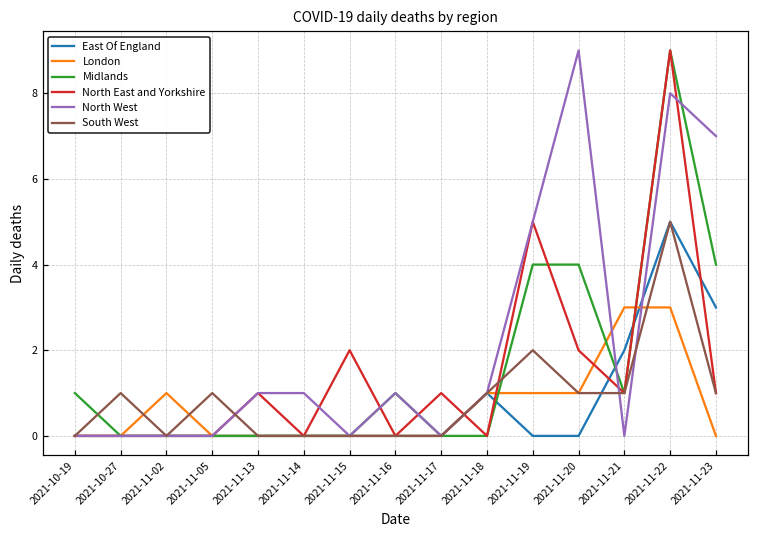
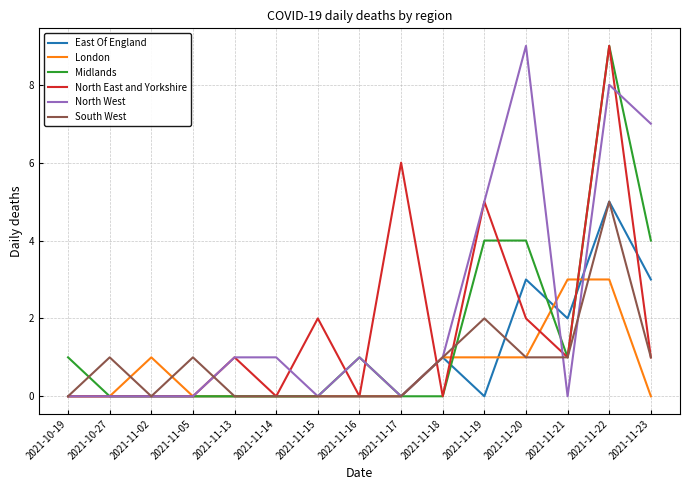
North East and Yorkshire, 2021-11-17: 1 -> 6
East Of England, 2021-11-20: 0 -> 3
